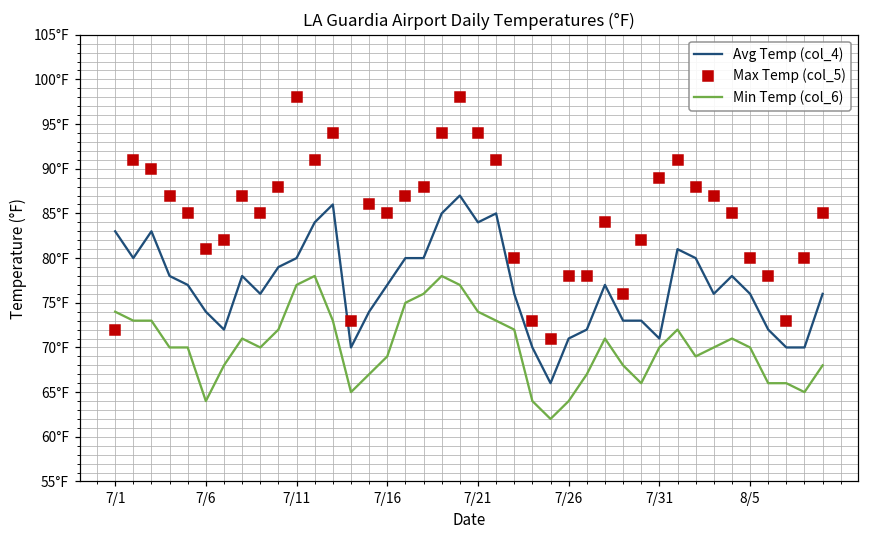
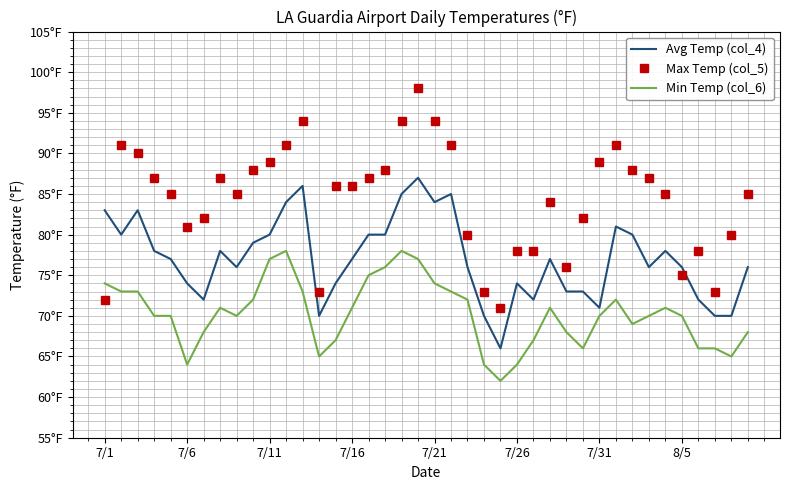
Max Temp (col_5), 7/11: 98°F -> 89°F
Max Temp (col_5), 7/16: 85°F -> 86°F
Min Temp (col_6), 7/16: 69°F -> 71°F
Avg Temp (col_4), 7/26: 71°F -> 74°F
Max Temp (col_5), 8/5: 80°F -> 75°F
